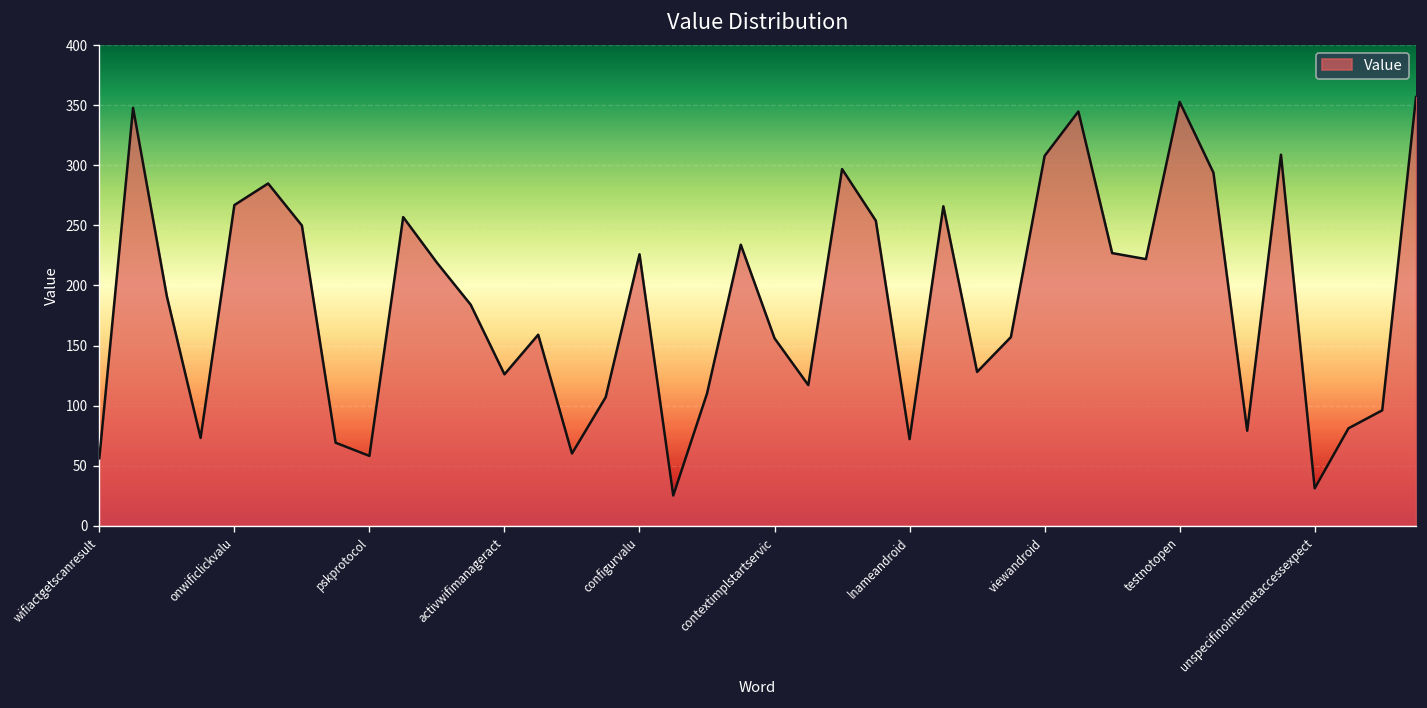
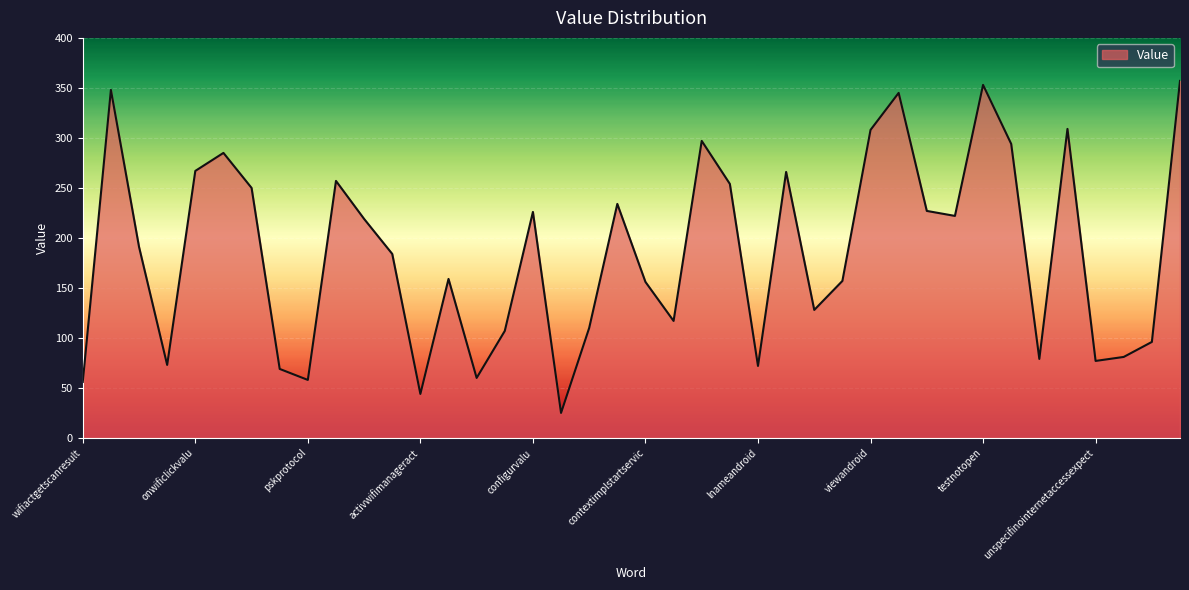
activwifimanageract: 130 -> 40
unspecifinointernetaccessexpect: 30 -> 80
